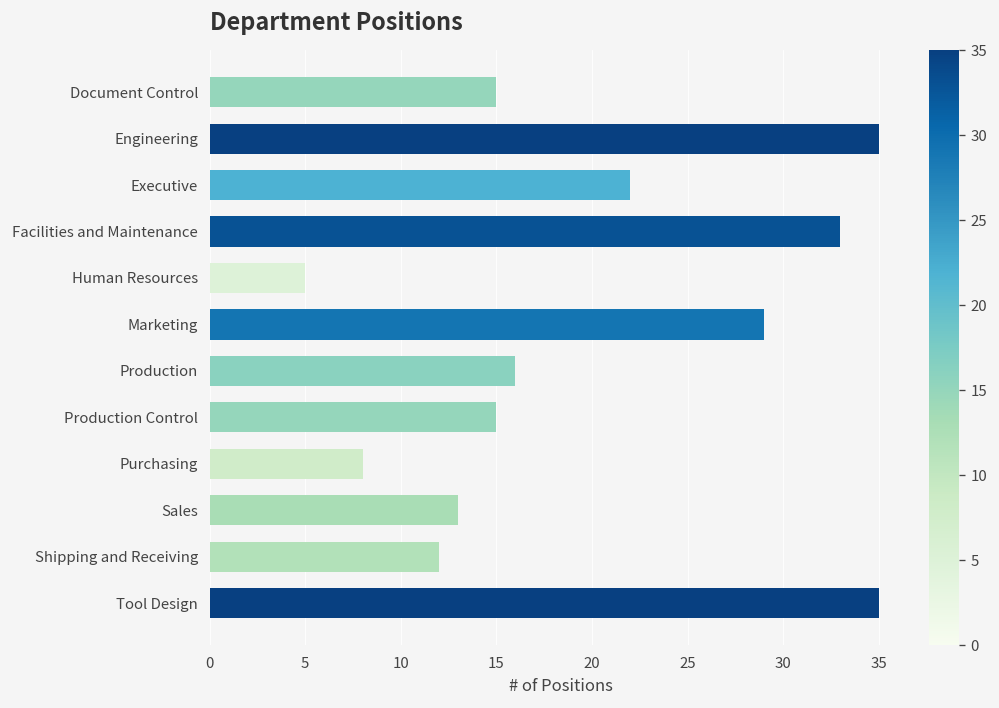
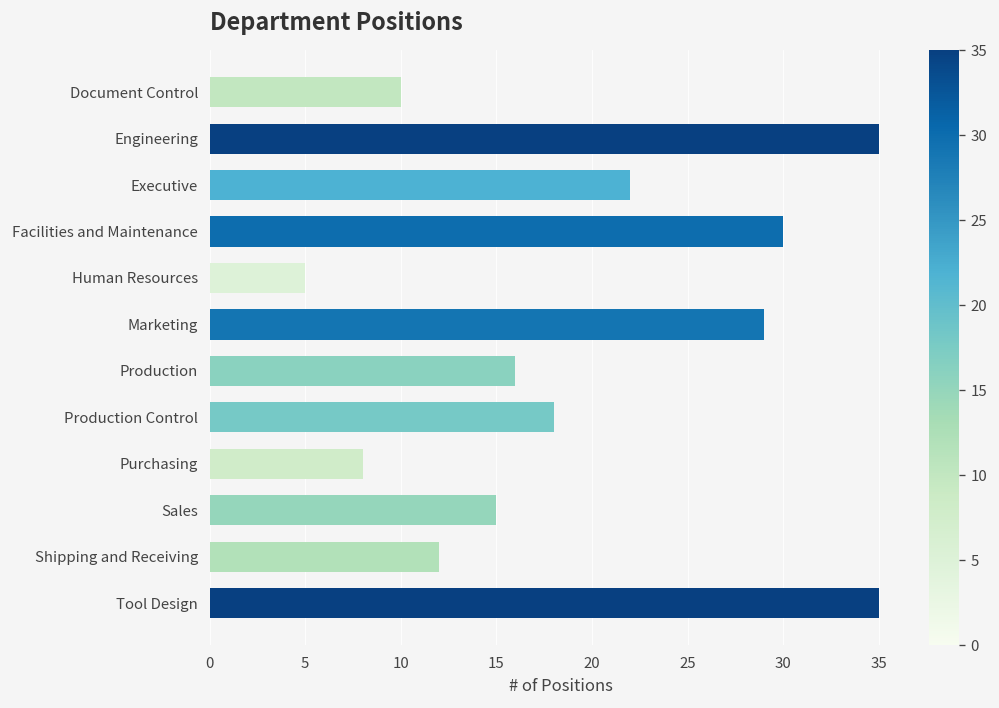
Document Control: 15 -> 10
Facilities and Maintenance: 33 -> 30
Production Control: 15 -> 18
Sales: 13 -> 15
